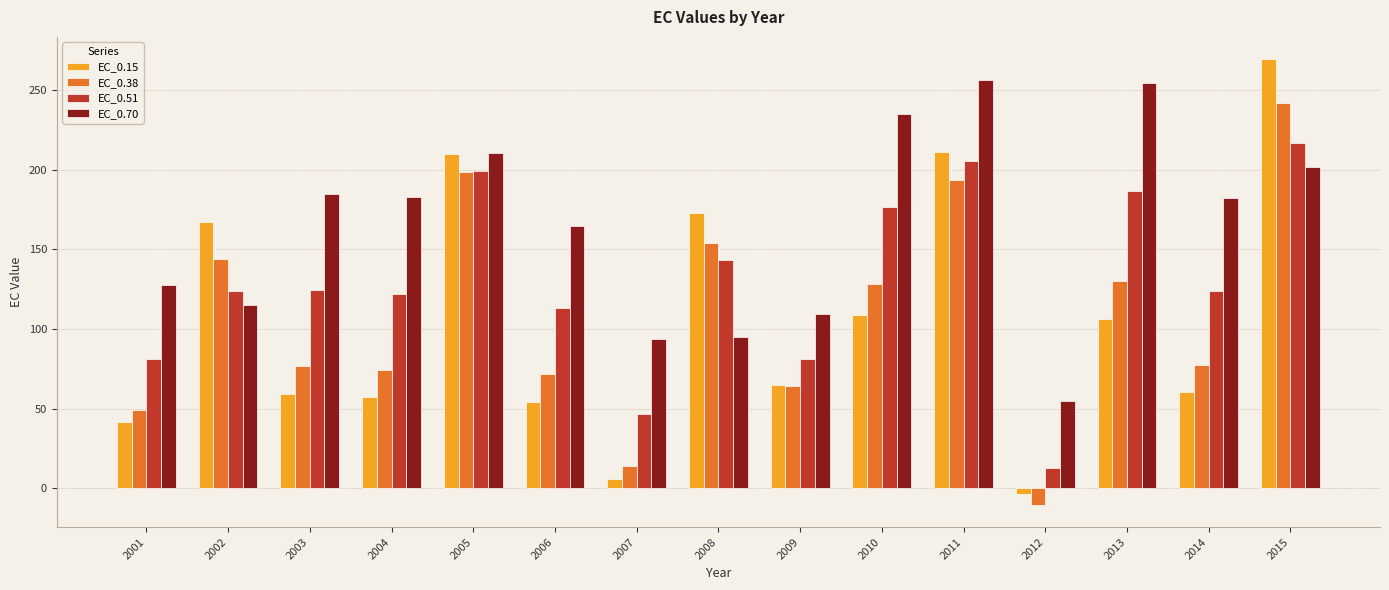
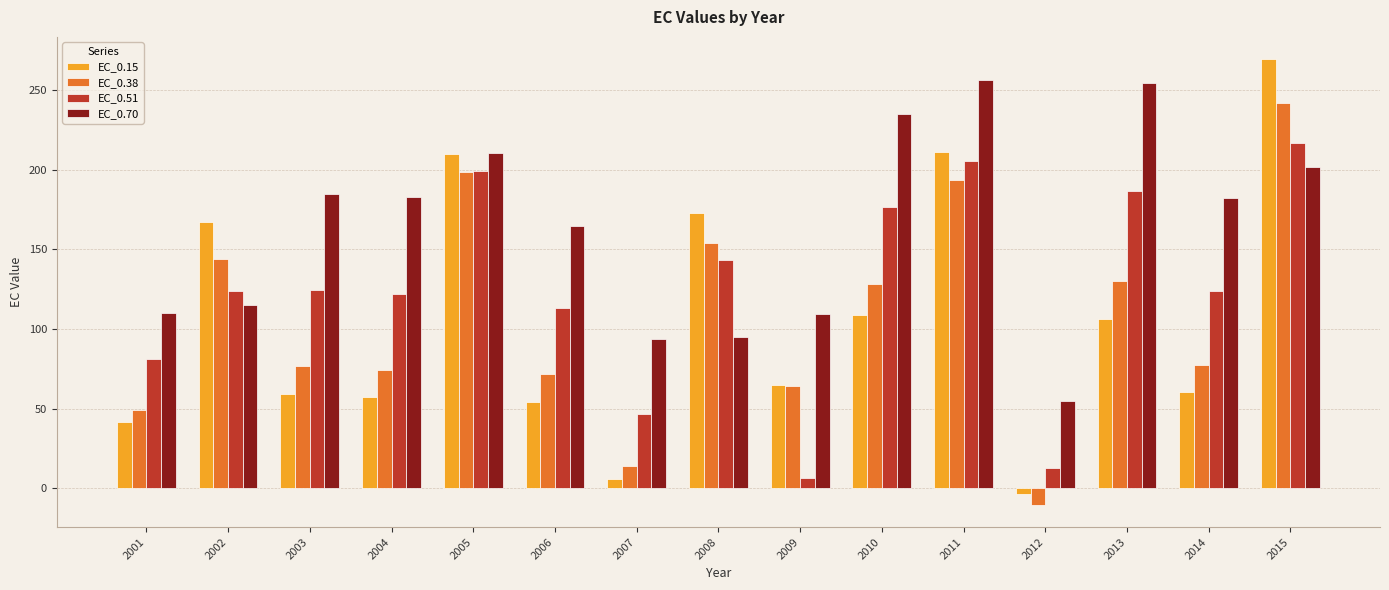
EC_0.70, 2001: 127 -> 110
EC_0.51, 2009: 81 -> 6
